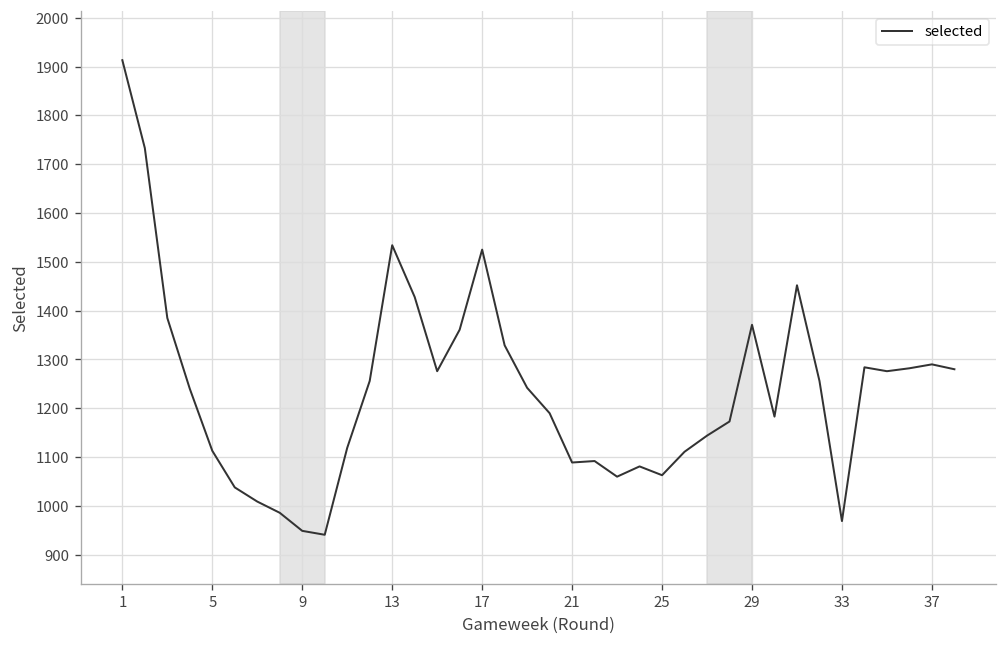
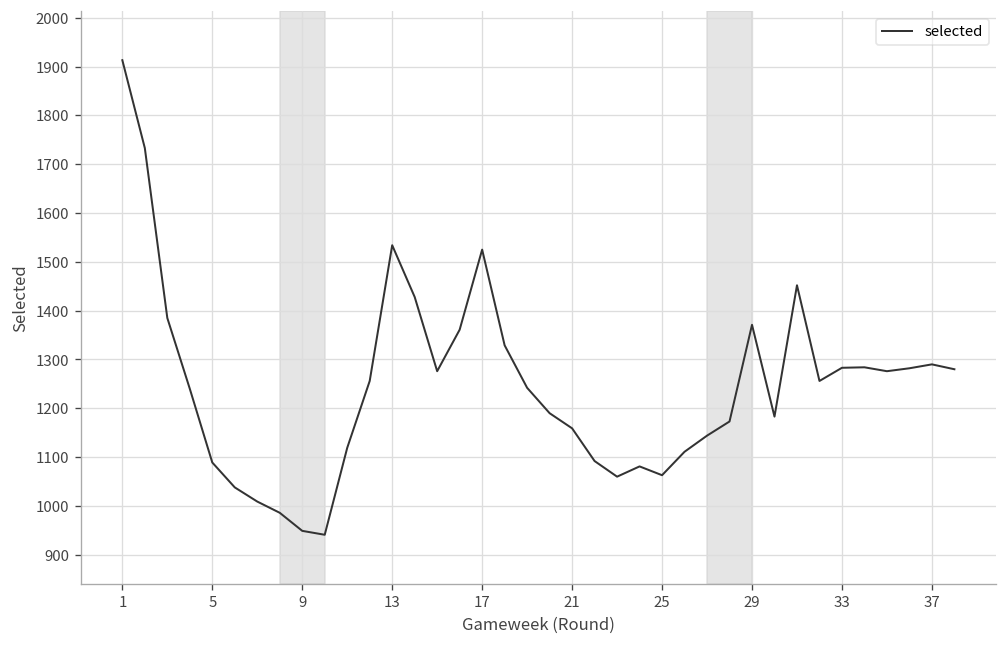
5: 1110 -> 1090
21: 1090 -> 1160
33: 970 -> 1280
